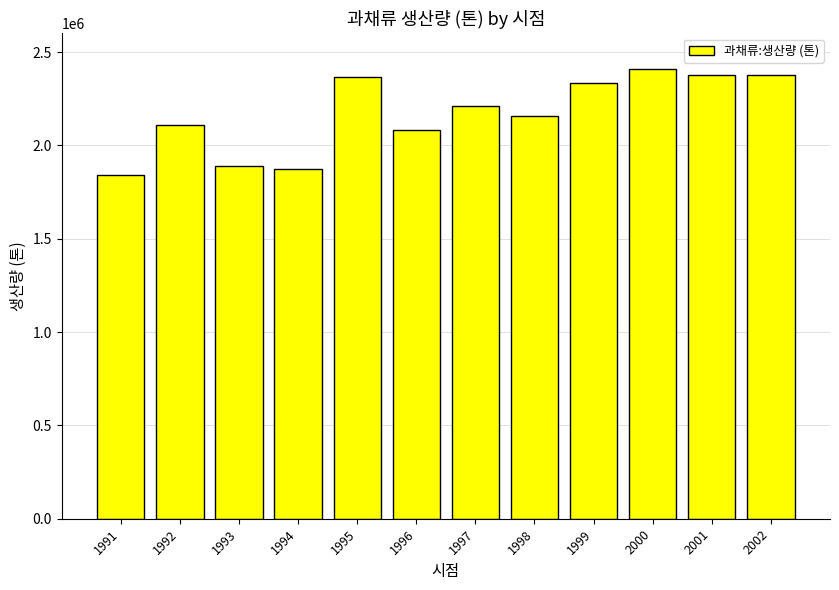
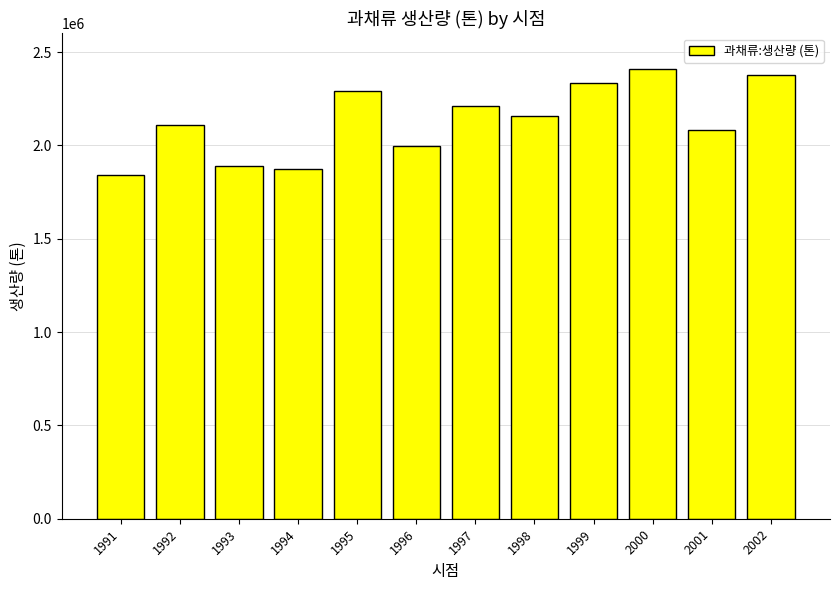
1995: 2370000 -> 2290000
1996: 2080000 -> 2000000
2001: 2380000 -> 2080000
